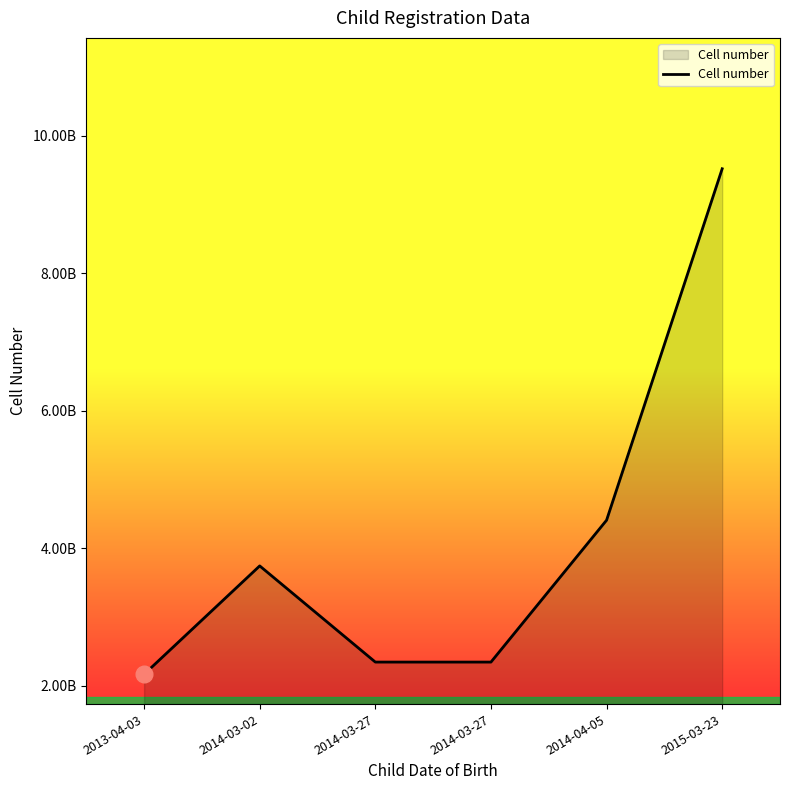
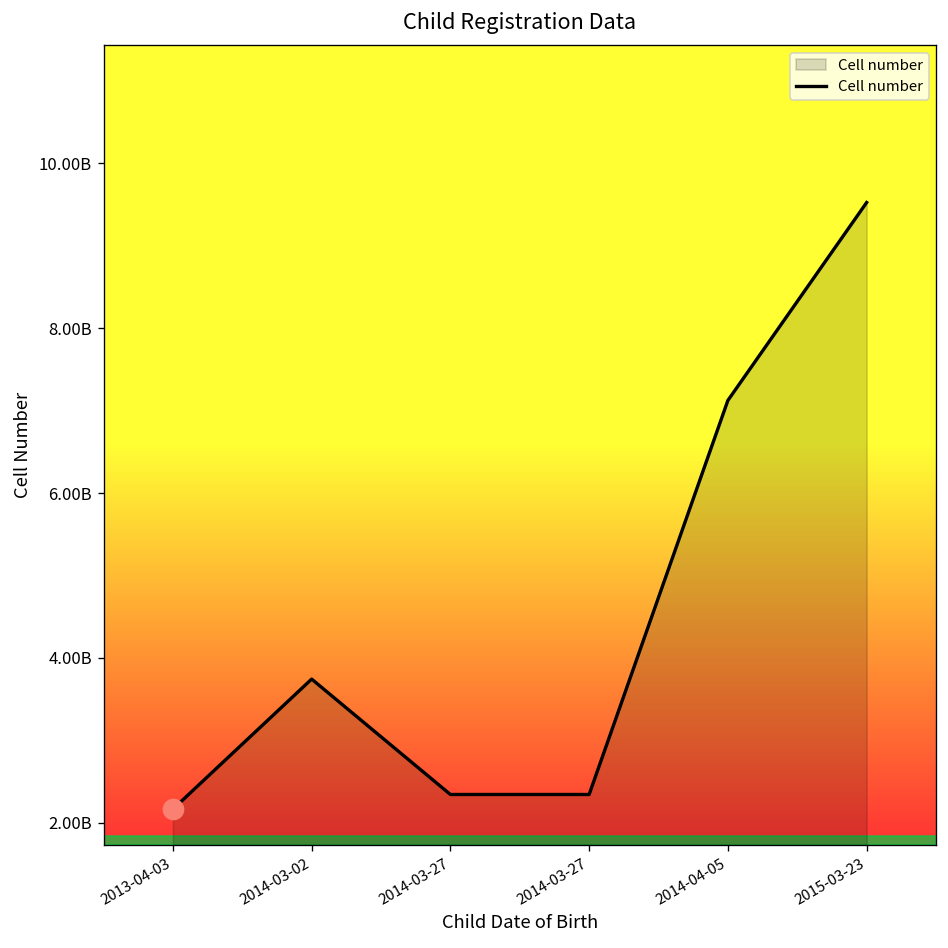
Cell number, 2014-04-05: 4400000000 -> 7100000000
